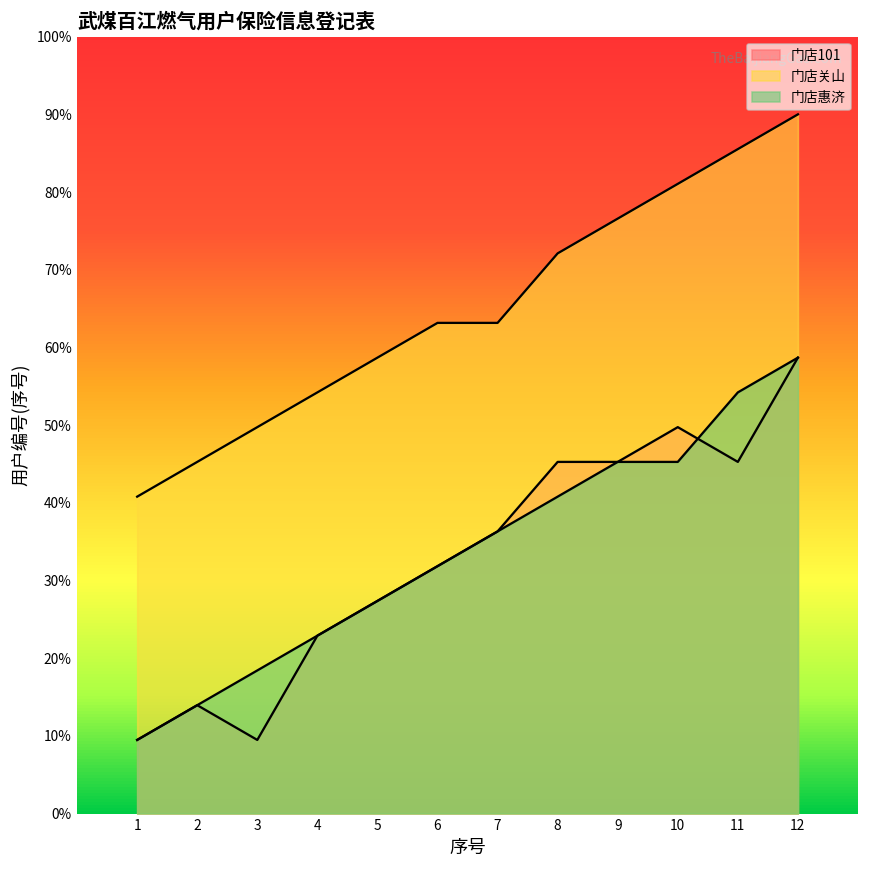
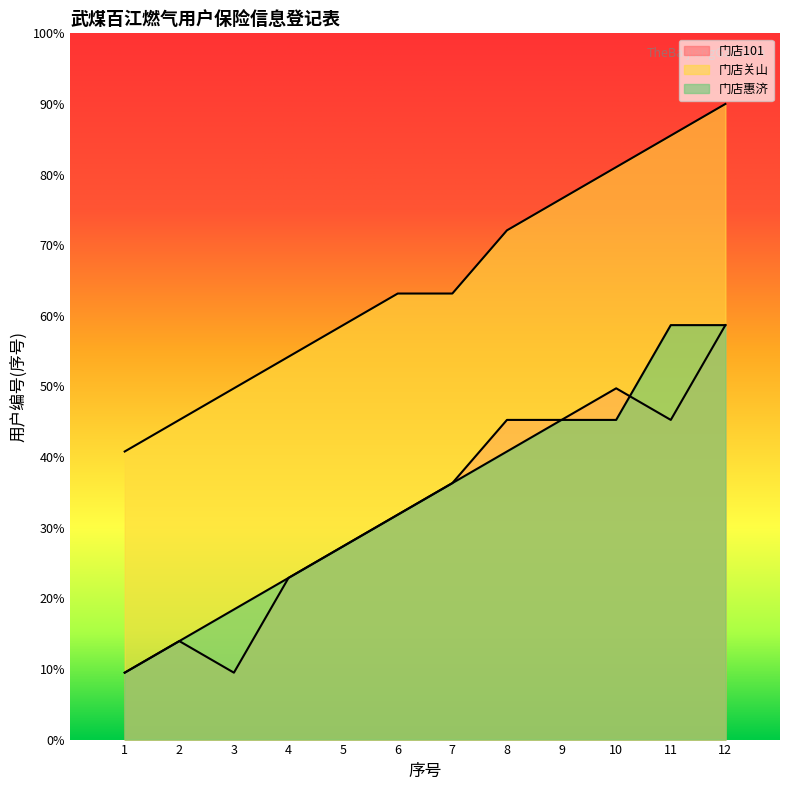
门店惠济, 11: 54% -> 59%
